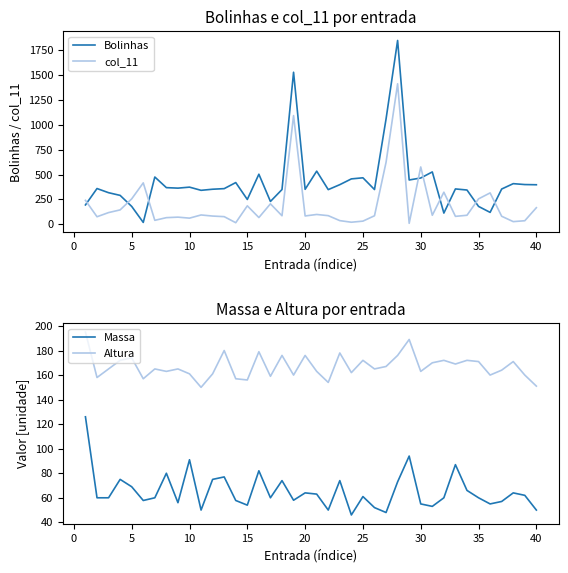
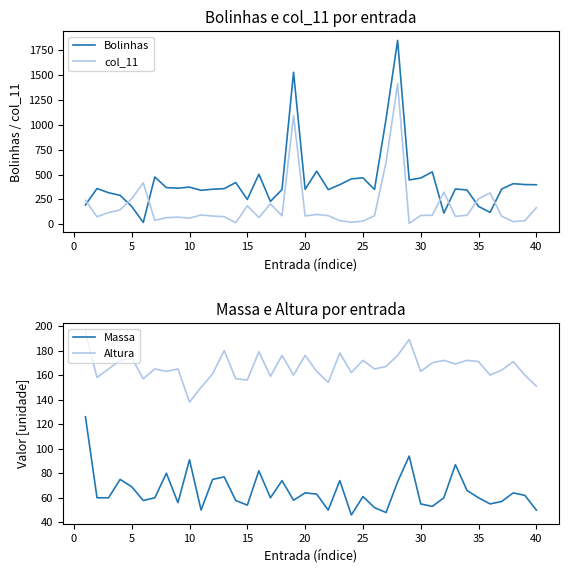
Bolinhas e col_11 por entrada, col_11, 30: 600 -> 100
Massa e Altura por entrada, Altura, 10: 161 -> 138
